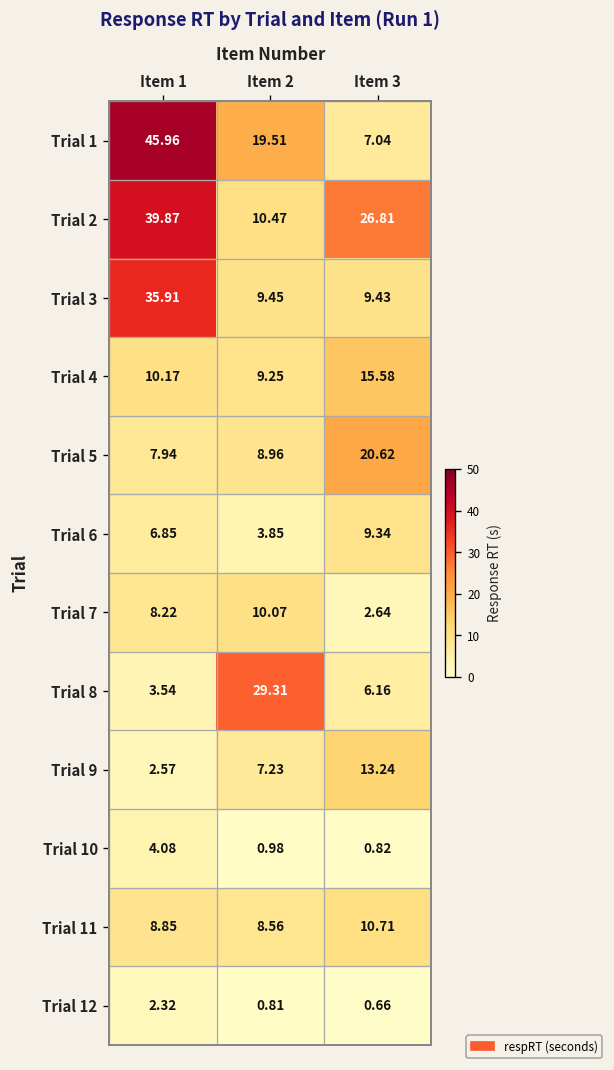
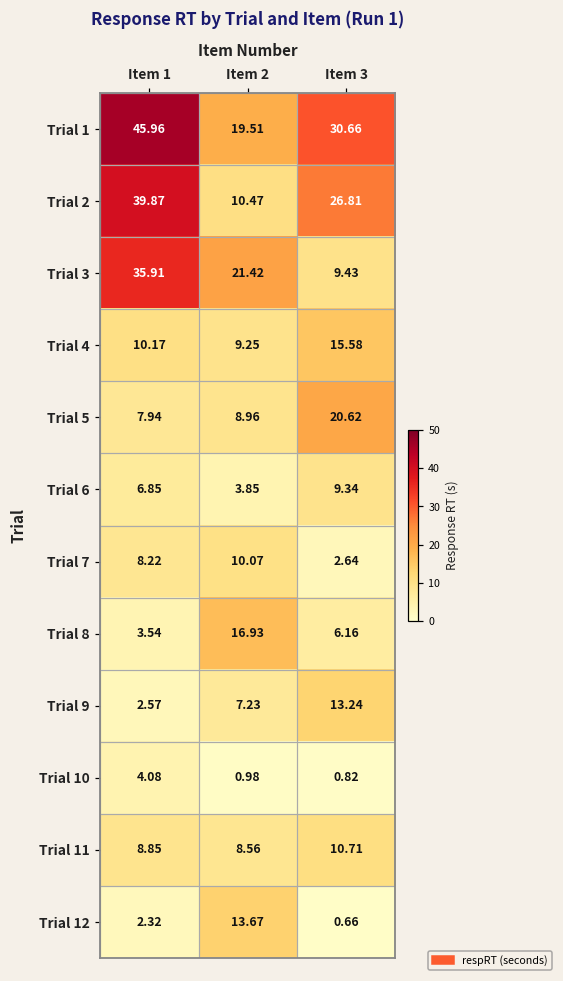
Trial 1, Item 3: 7.04 -> 30.66
Trial 3, Item 2: 9.45 -> 21.42
Trial 8, Item 2: 29.31 -> 16.93
Trial 12, Item 2: 0.81 -> 13.67
